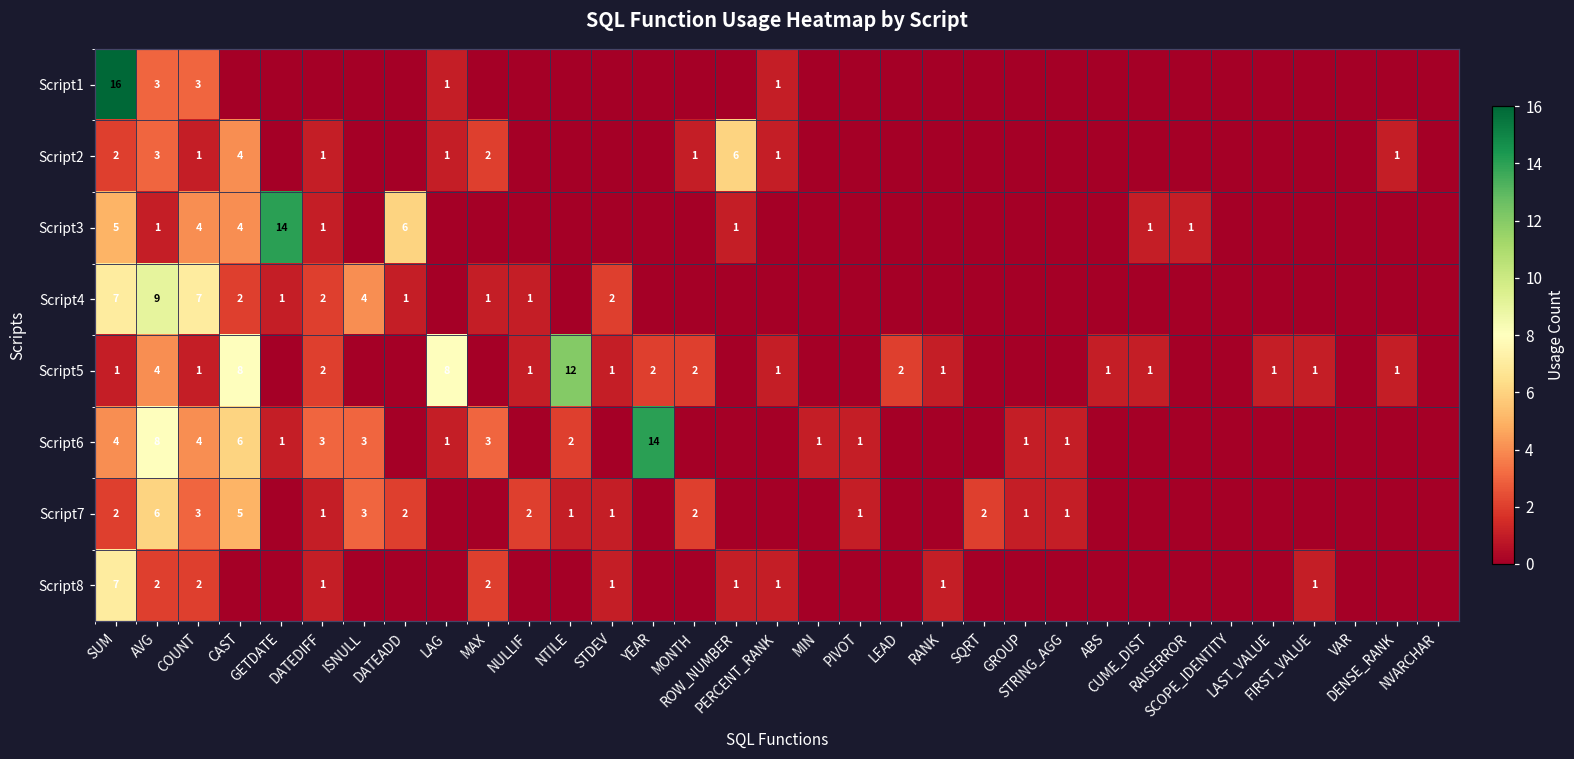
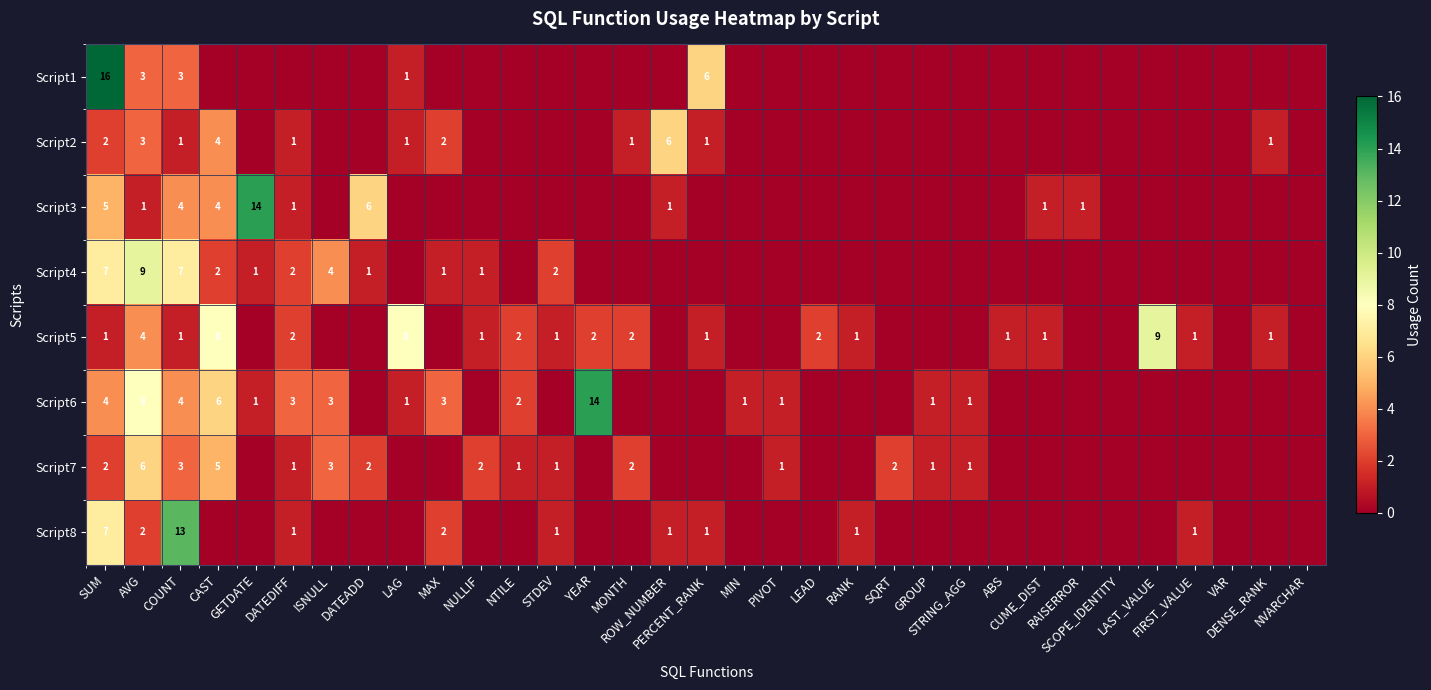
Script1, PERCENT_RANK: 1 -> 6
Script5, NTILE: 12 -> 2
Script5, LAST_VALUE: 1 -> 9
Script8, COUNT: 2 -> 13
